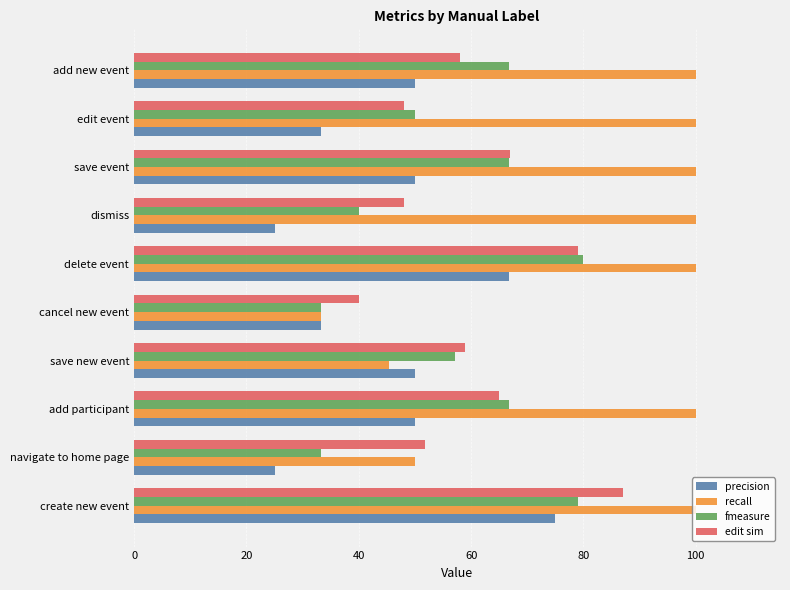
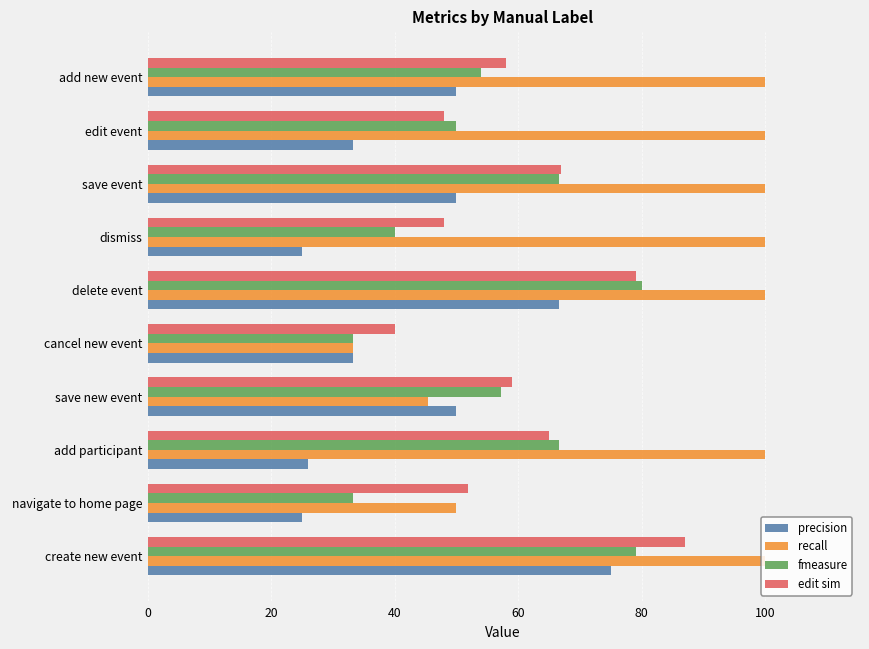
fmeasure, add new event: 67 -> 54
precision, add participant: 50 -> 26
